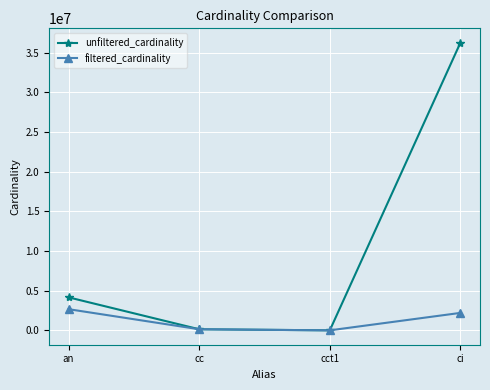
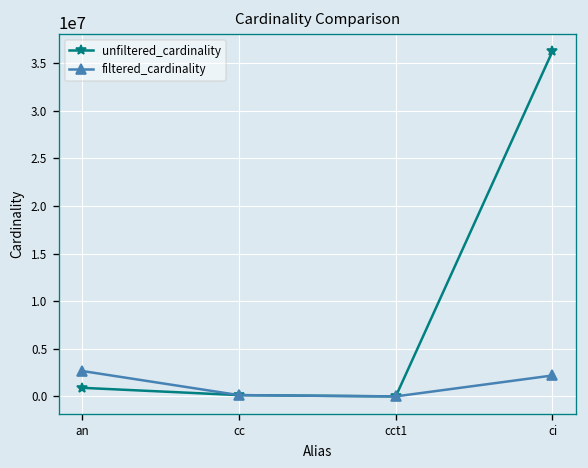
unfiltered_cardinality, an: 4000000 -> 1000000
